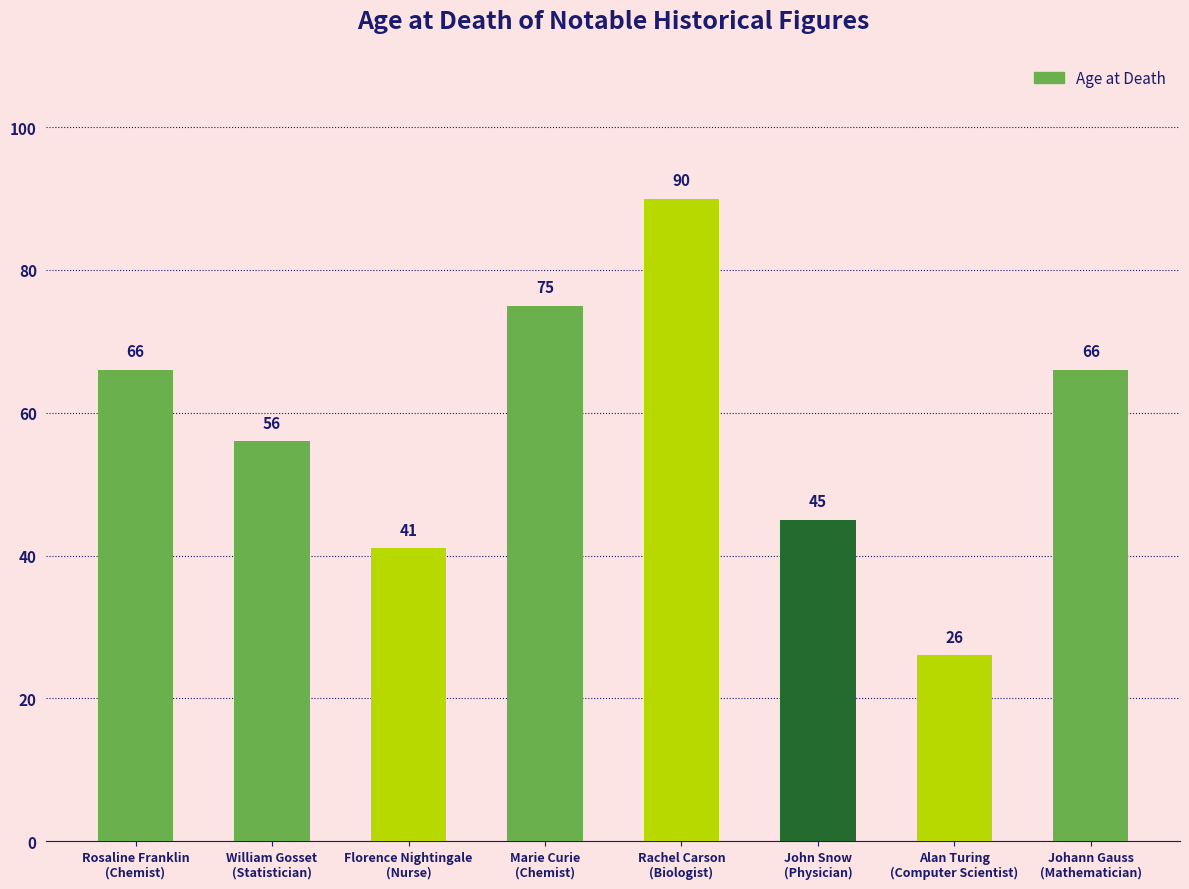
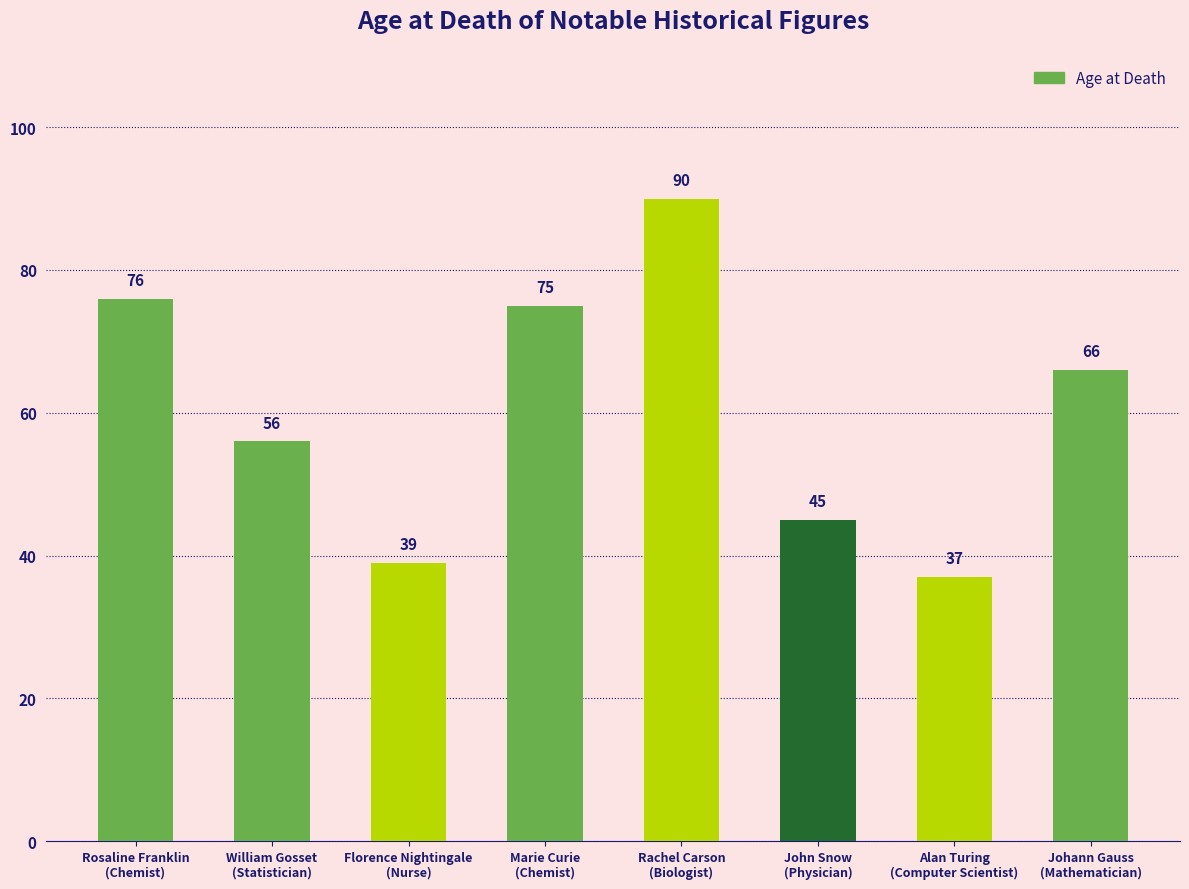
Rosaline Franklin (Chemist): 66 -> 76
Florence Nightingale (Nurse): 41 -> 39
Alan Turing (Computer Scientist): 26 -> 37
